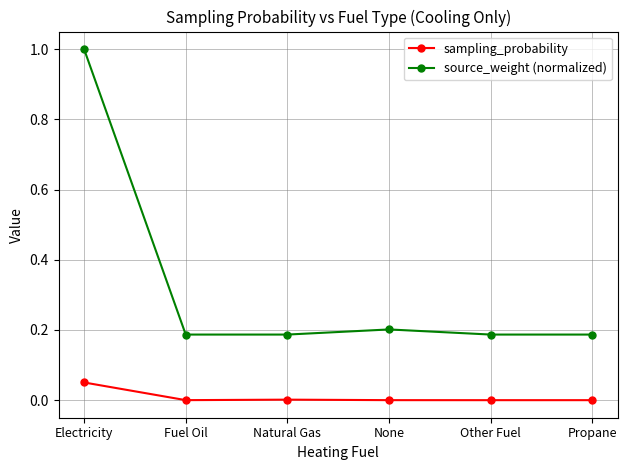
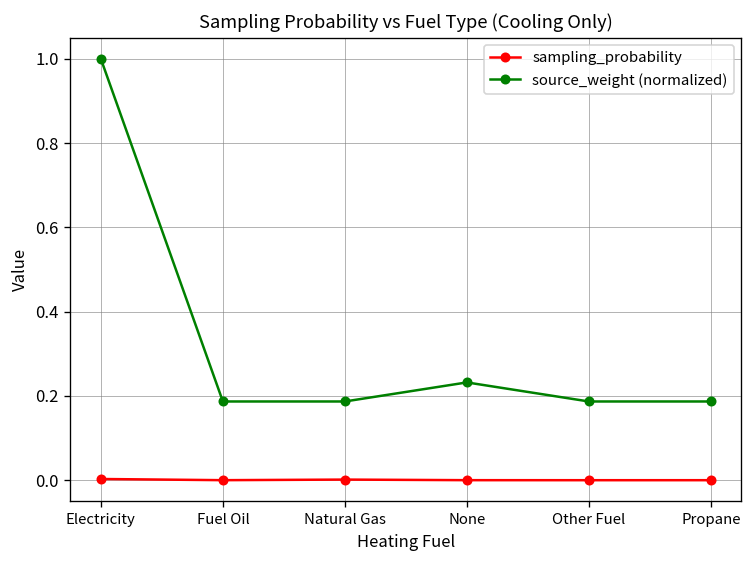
sampling_probability, Electricity: 0.05 -> 0.00
source_weight (normalized), None: 0.20 -> 0.23
